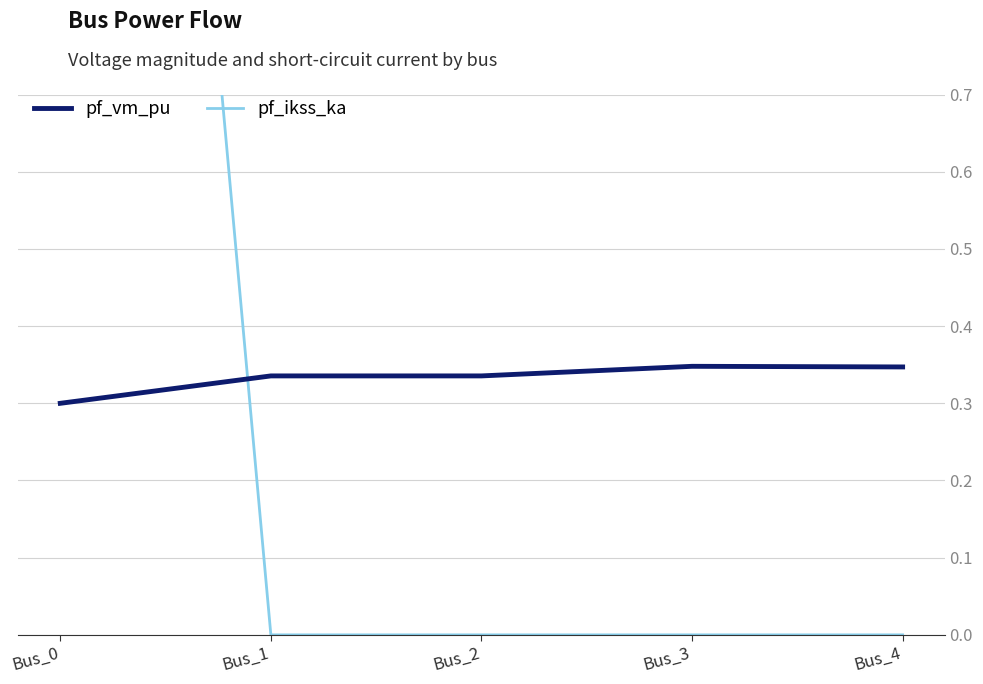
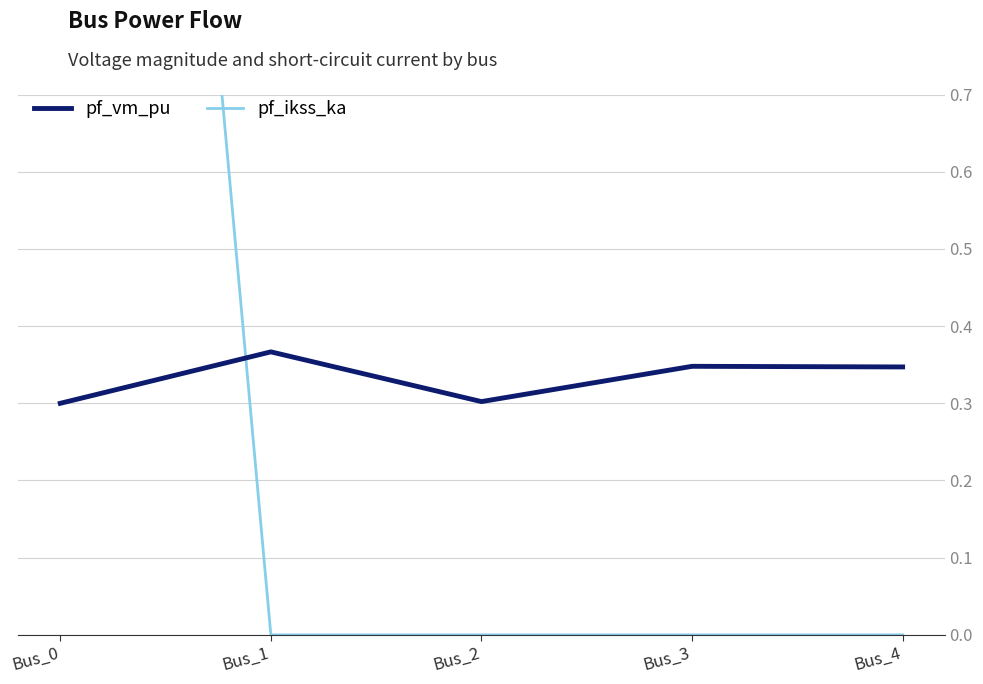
pf_vm_pu, Bus_1: 0.34 -> 0.37
pf_vm_pu, Bus_2: 0.34 -> 0.30
